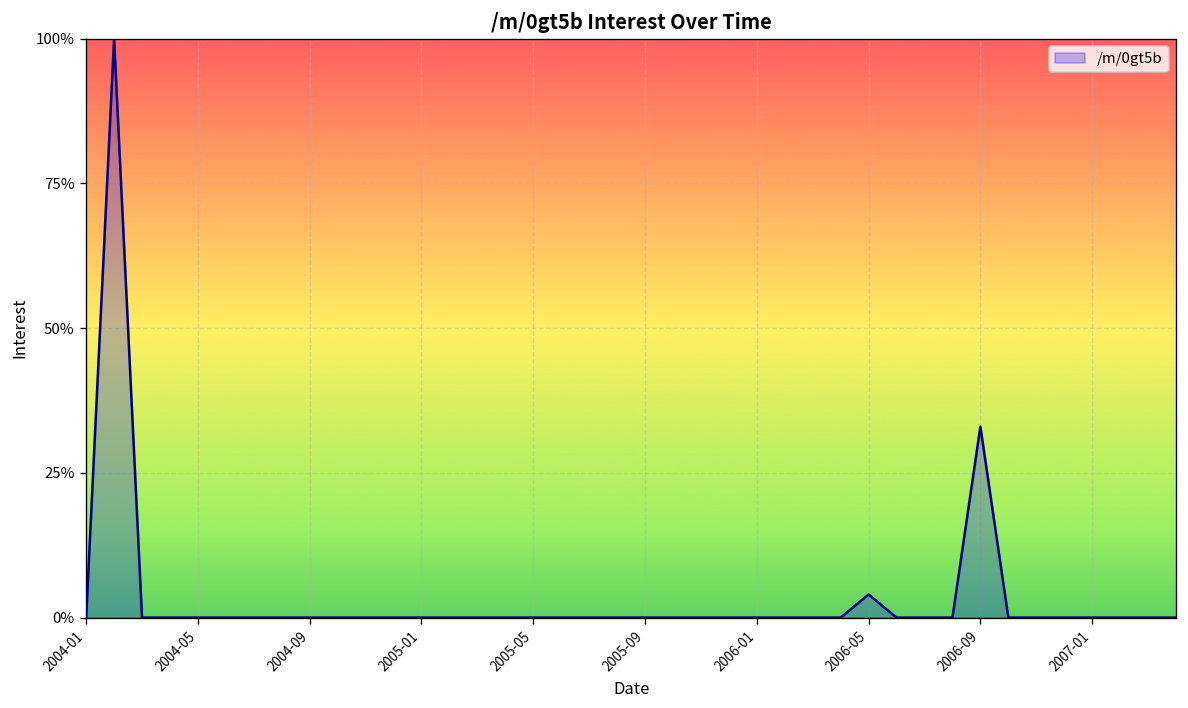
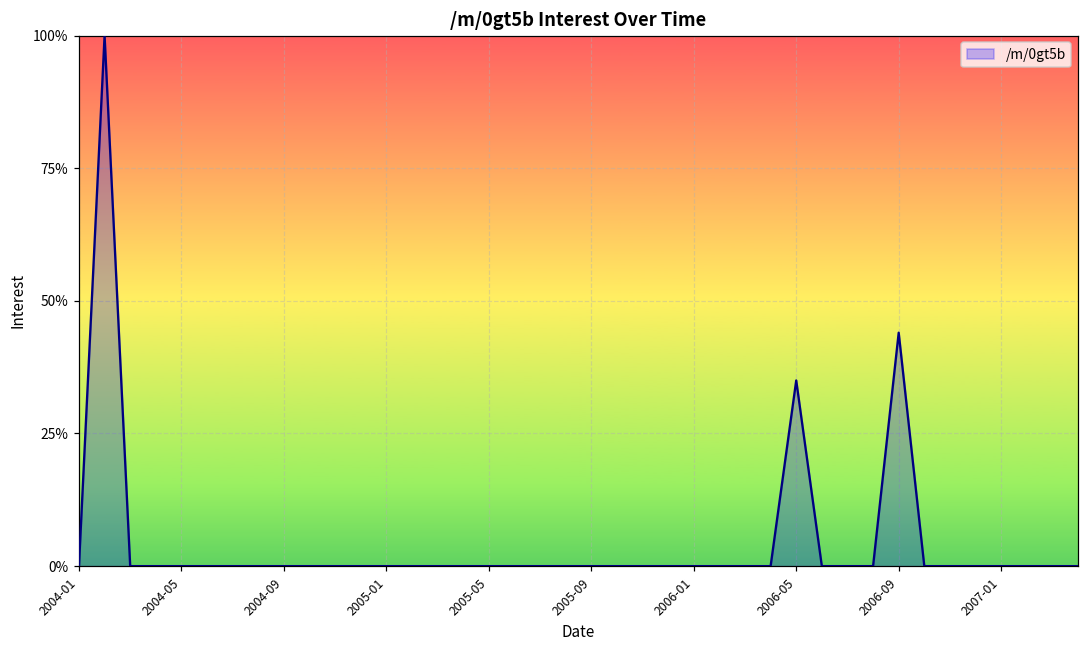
2006-05: 4% -> 35%
2006-09: 33% -> 44%
